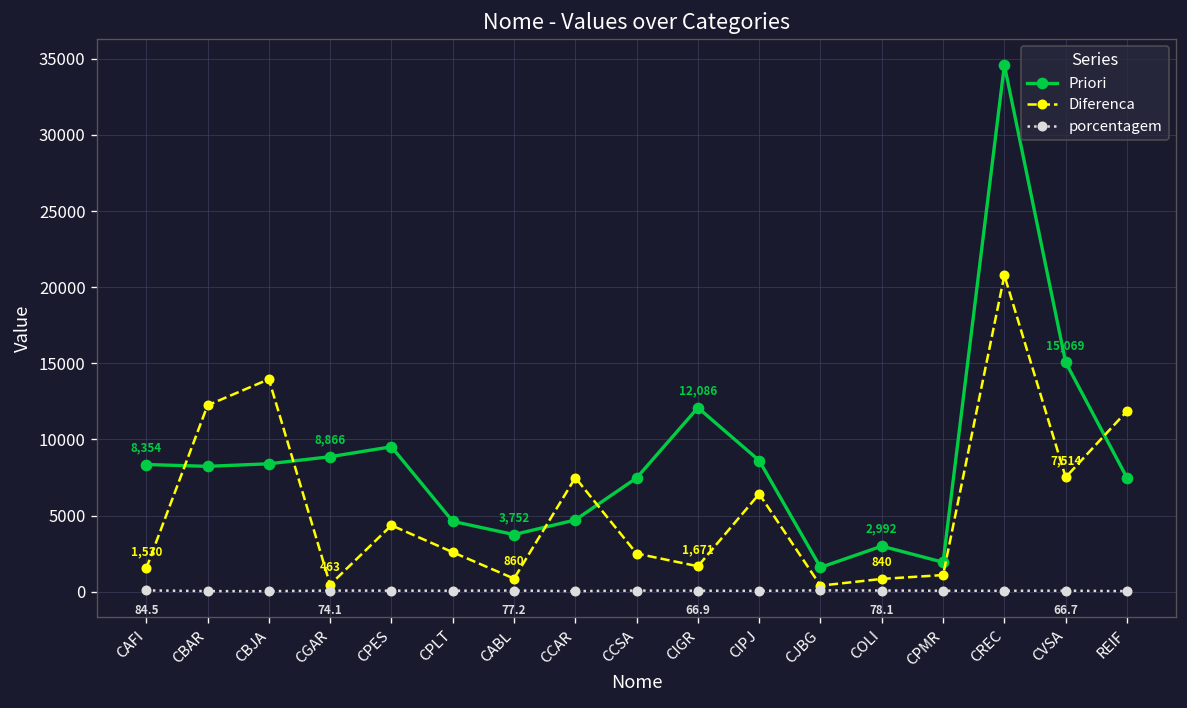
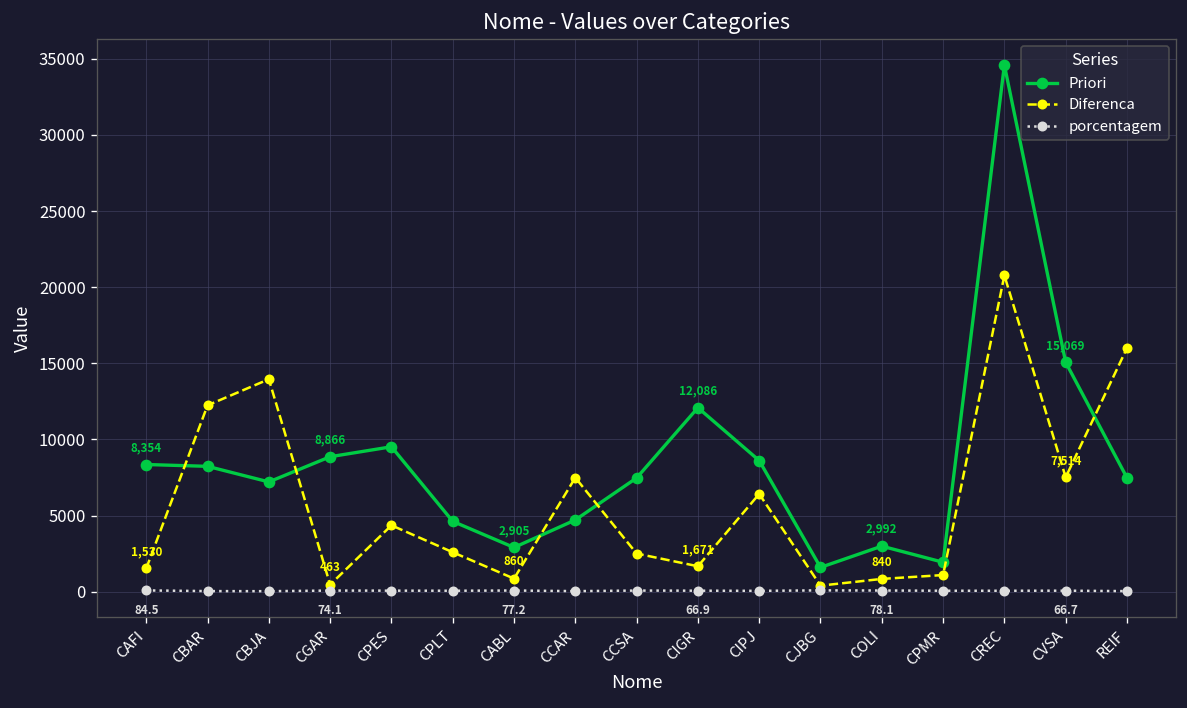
Priori, CBJA: 8400 -> 7200
Priori, CABL: 3,752 -> 2,905
Diferenca, REIF: 11900 -> 16000
